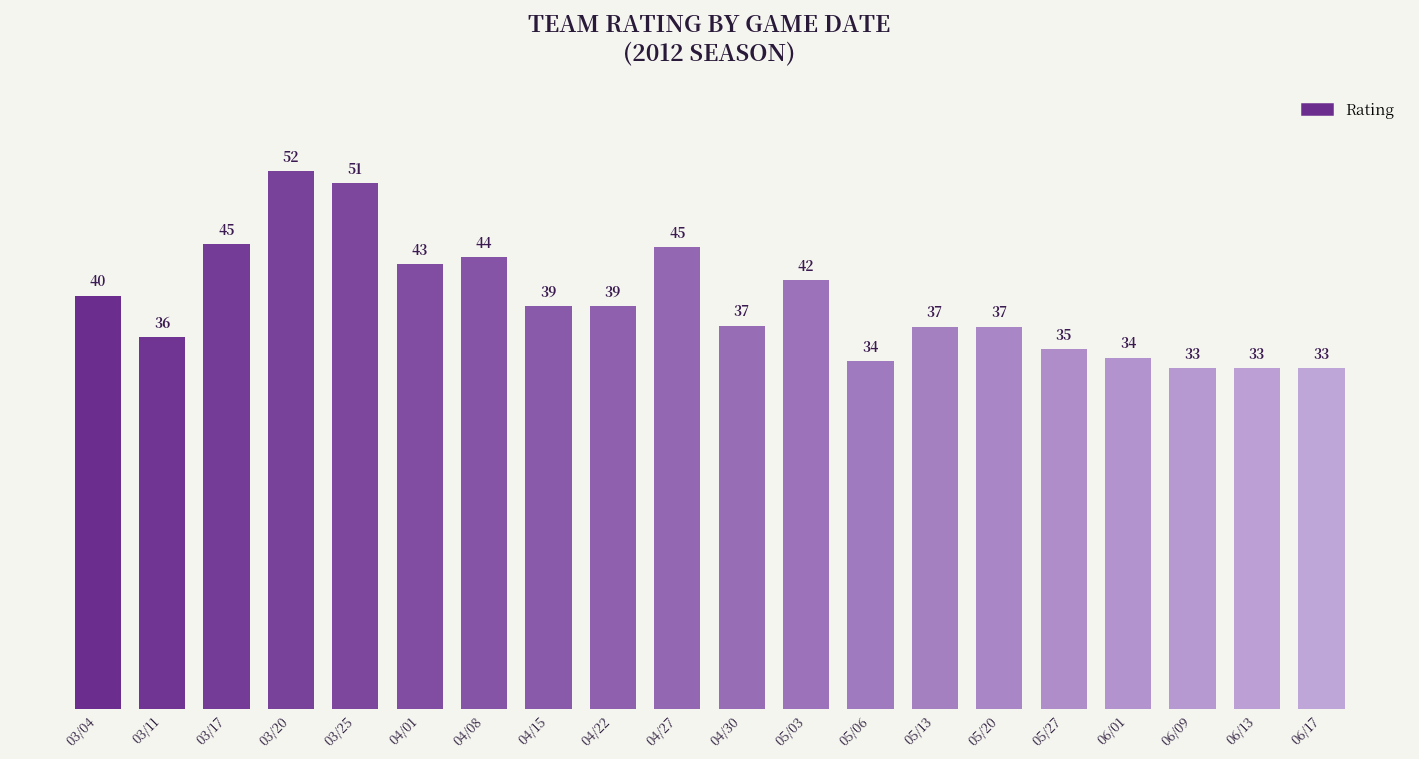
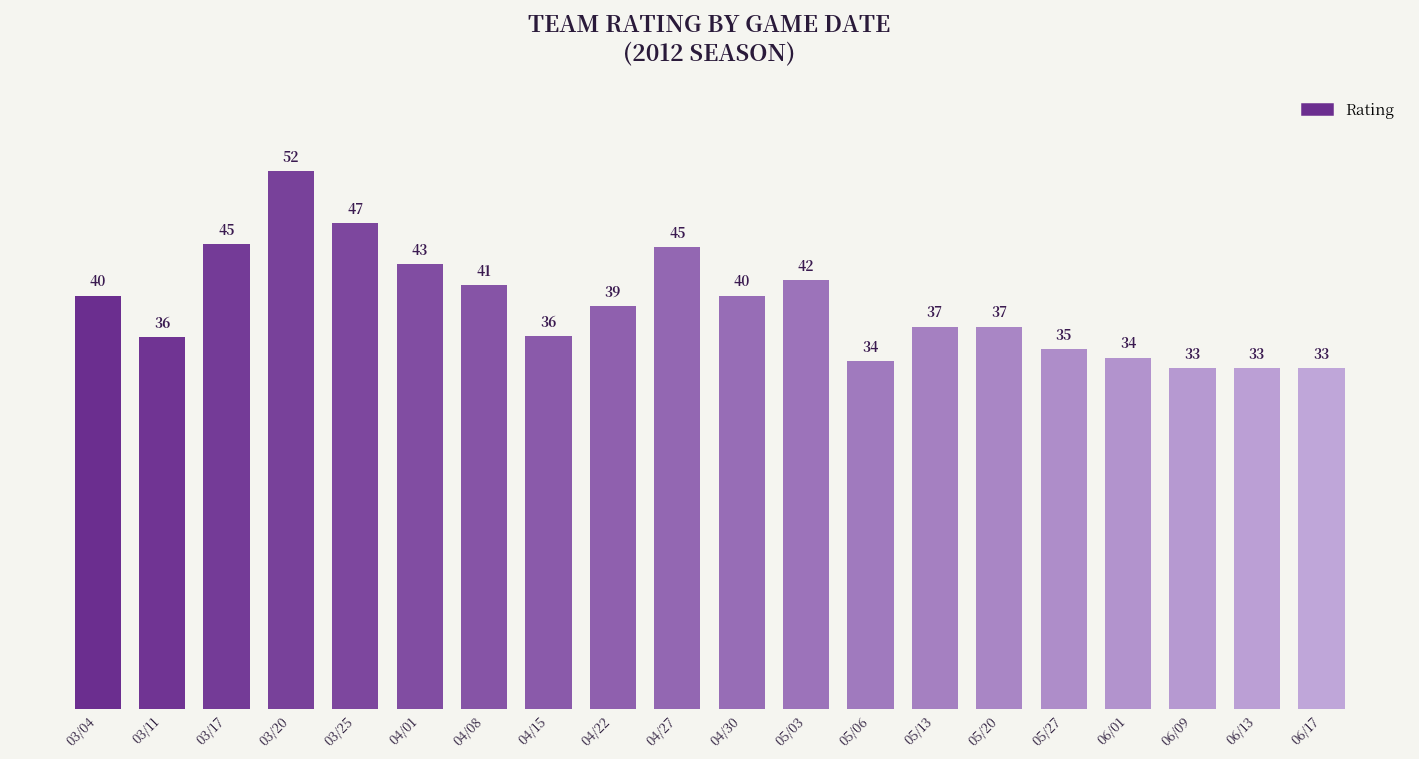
03/25: 51 -> 47
04/08: 44 -> 41
04/15: 39 -> 36
04/30: 37 -> 40
